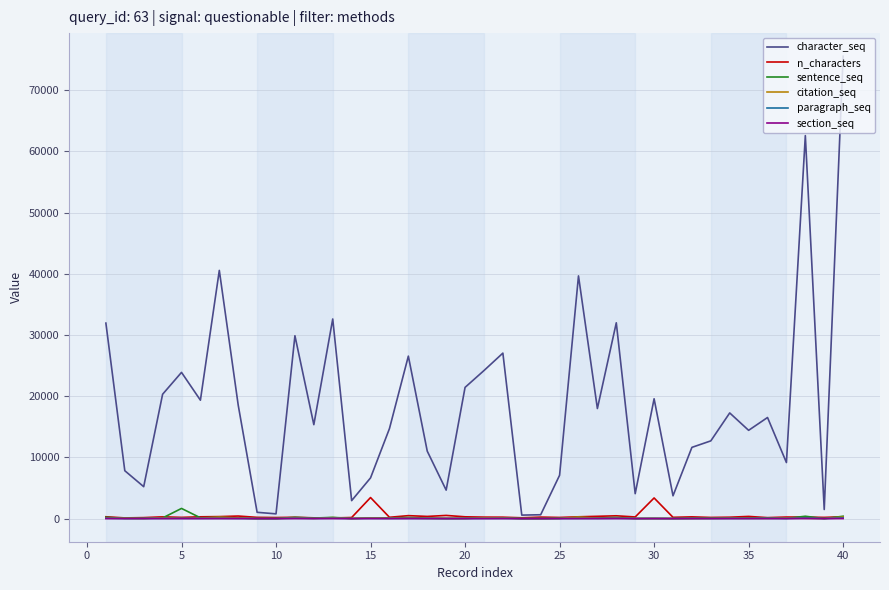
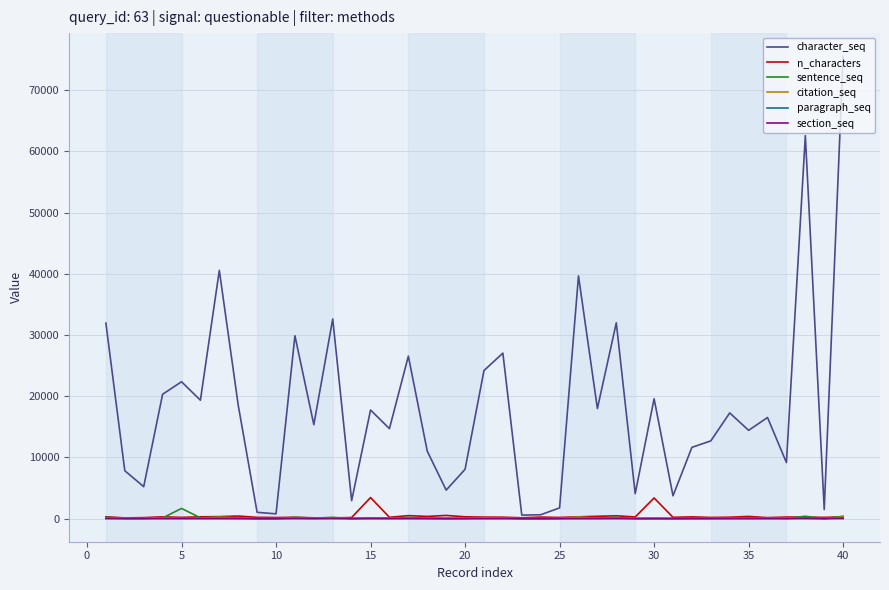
character_seq, 5: 24000 -> 22000
character_seq, 15: 7000 -> 18000
character_seq, 20: 21000 -> 8000
character_seq, 25: 7000 -> 2000
